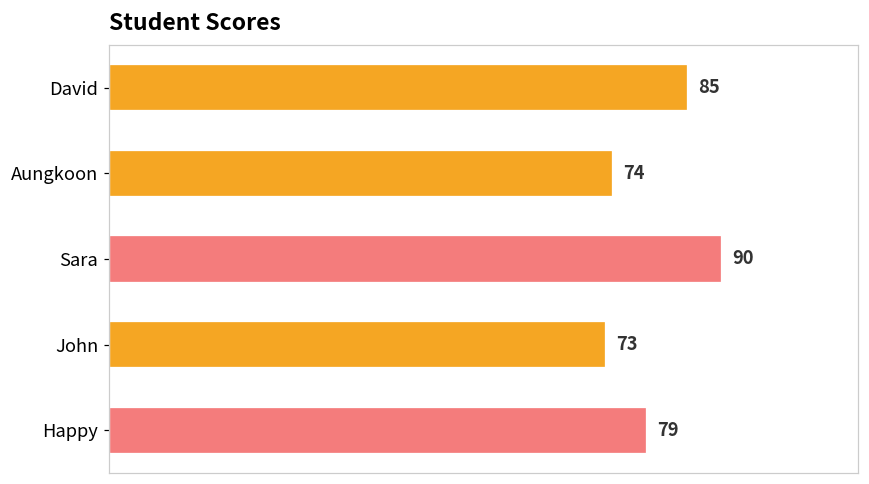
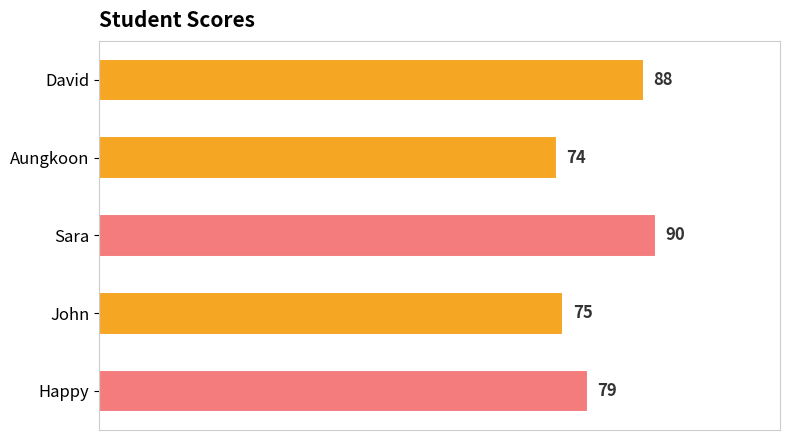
David: 85 -> 88
John: 73 -> 75
